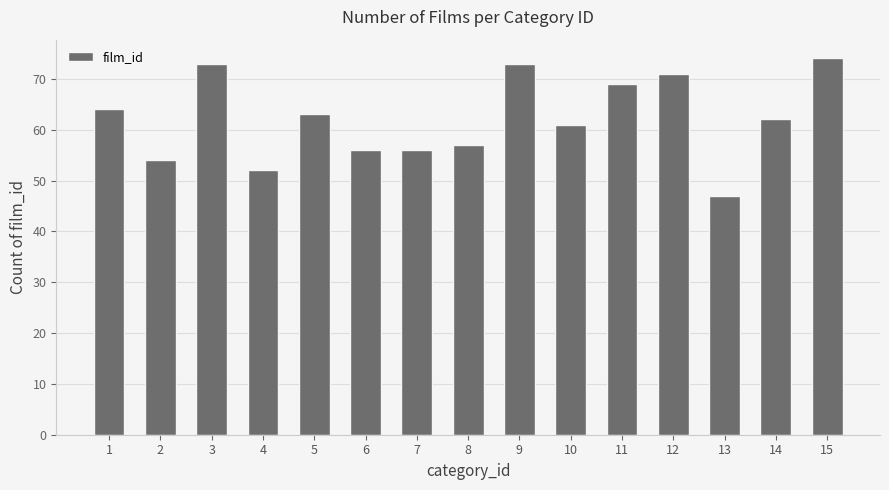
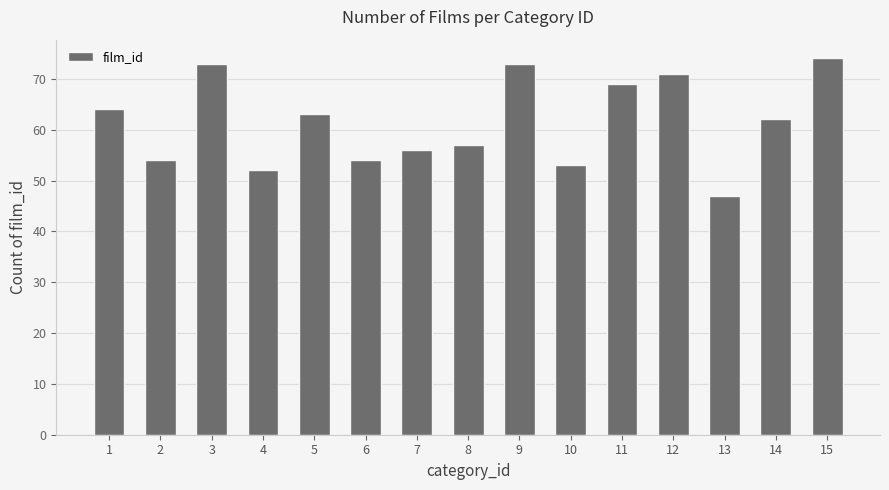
6: 56 -> 54
10: 61 -> 53
